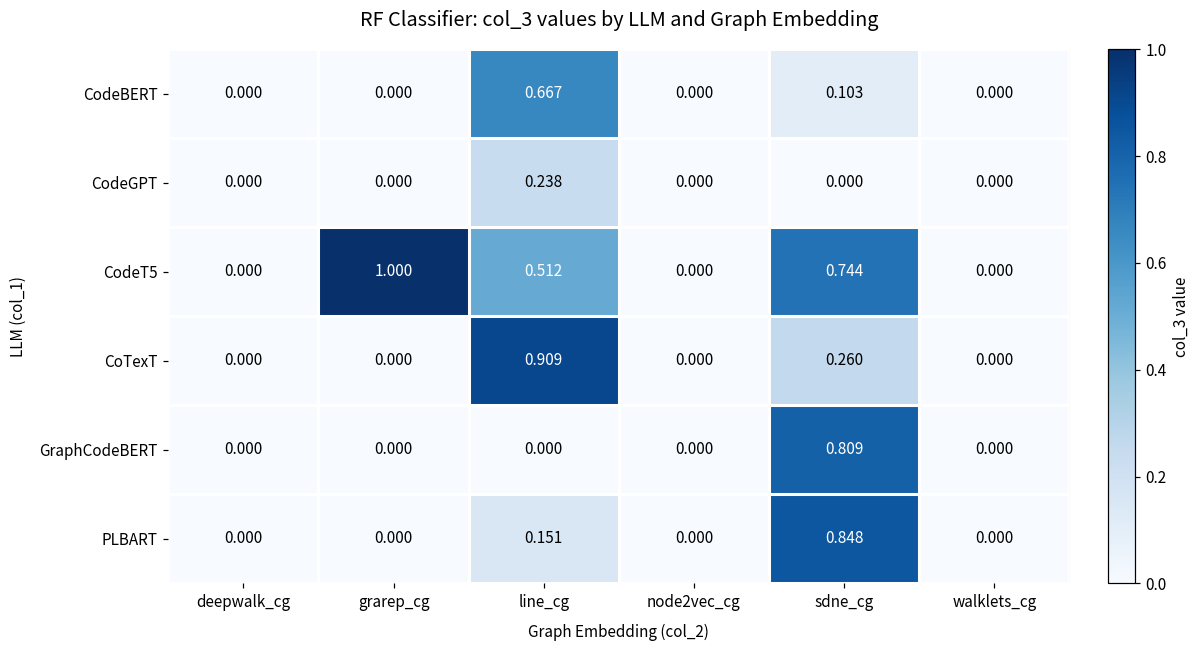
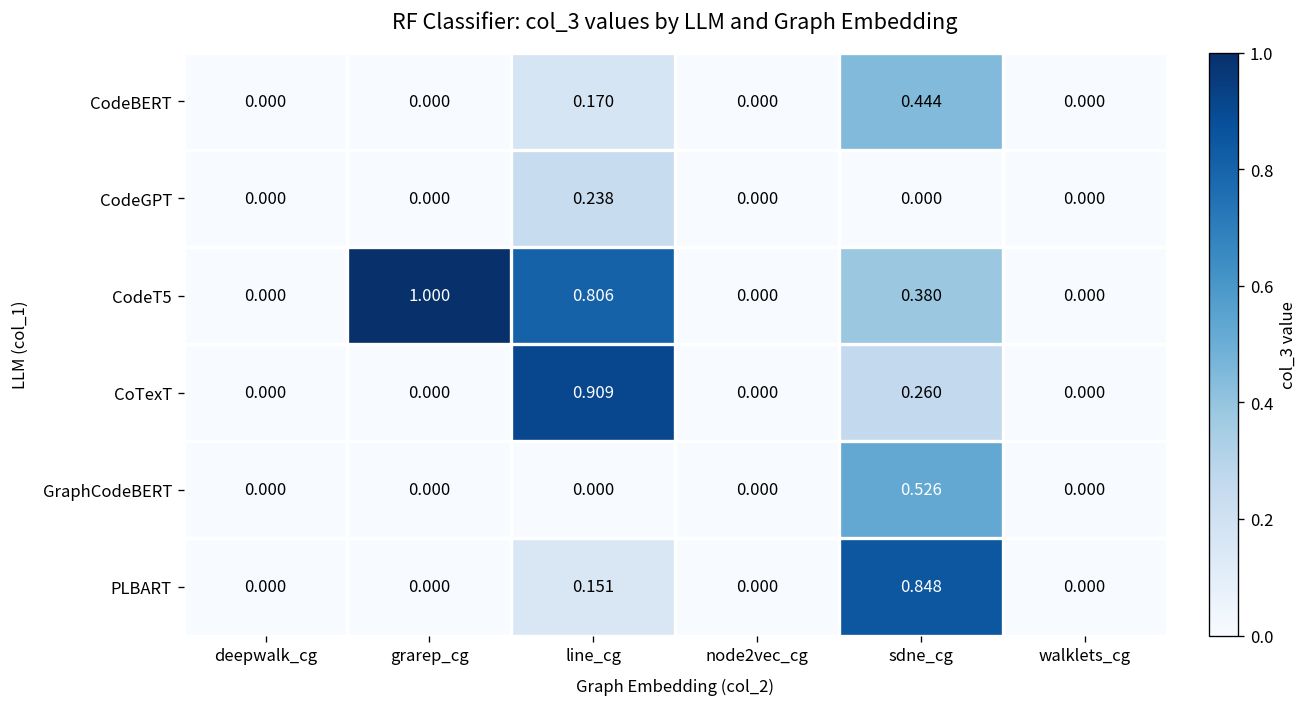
CodeBERT, line_cg: 0.667 -> 0.170
CodeBERT, sdne_cg: 0.103 -> 0.444
CodeT5, line_cg: 0.512 -> 0.806
CodeT5, sdne_cg: 0.744 -> 0.380
GraphCodeBERT, sdne_cg: 0.809 -> 0.526
